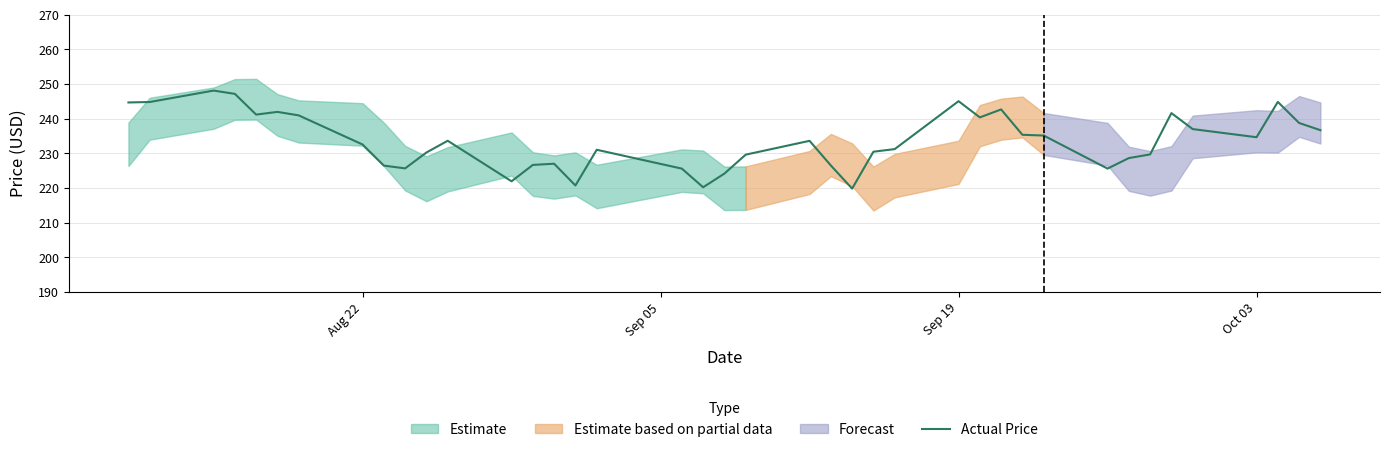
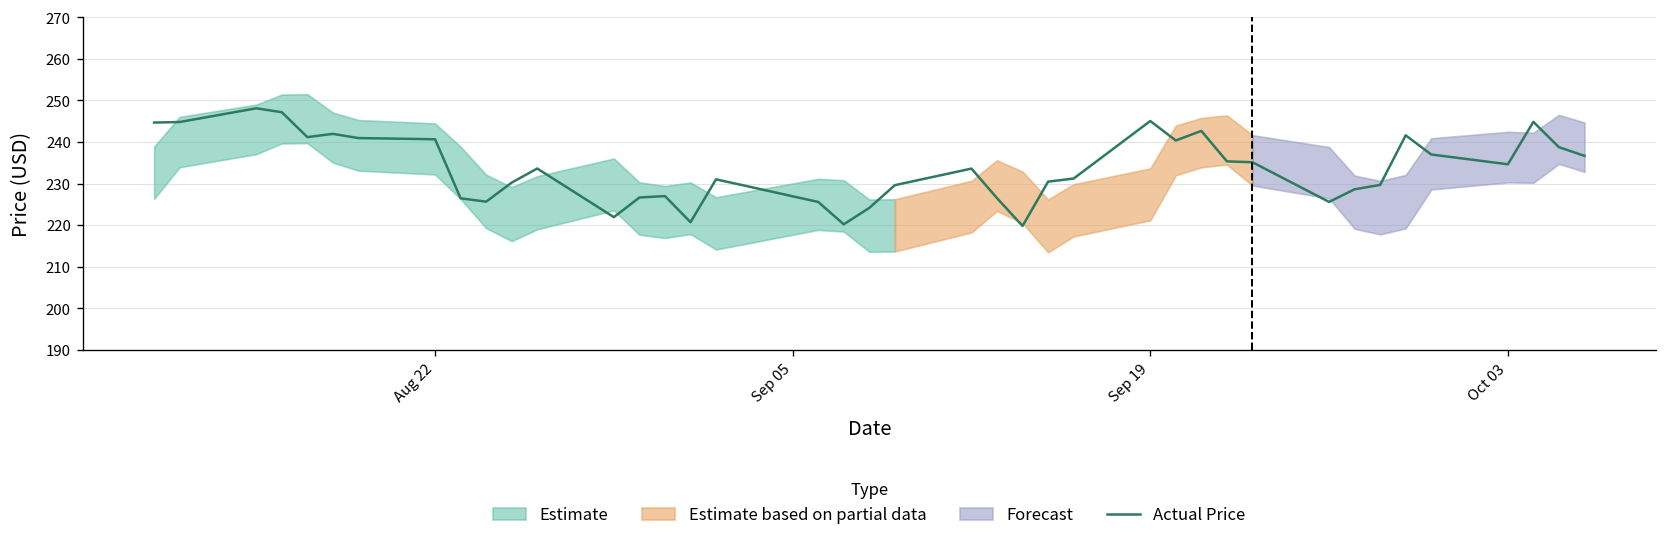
Actual Price, Aug 22: 233 -> 241
